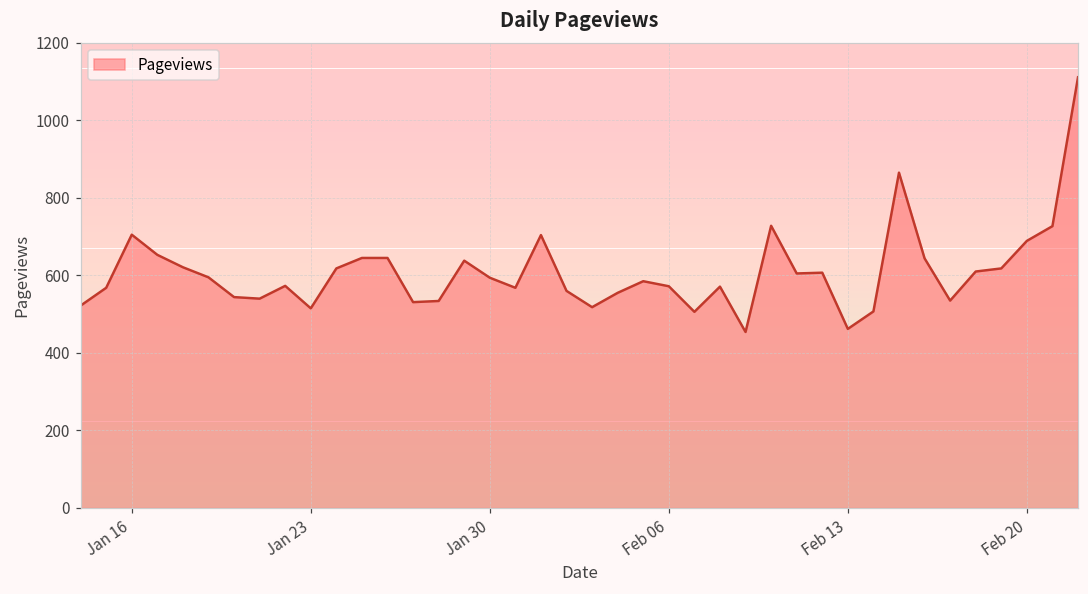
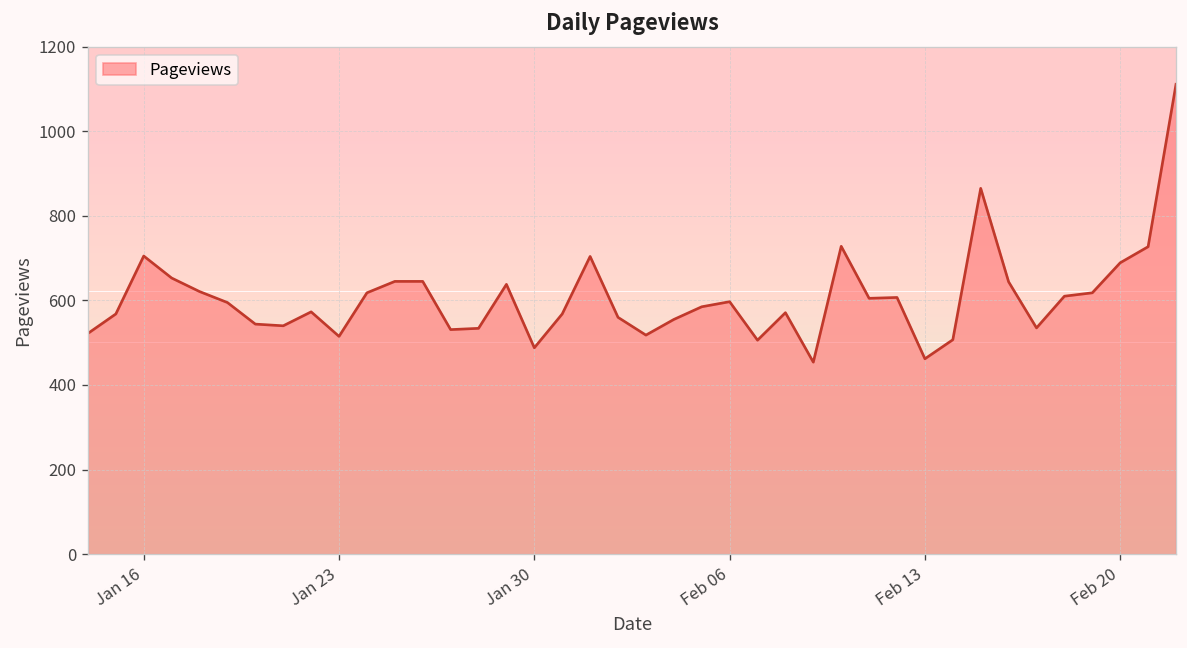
Jan 30: 590 -> 490
Feb 06: 570 -> 600
